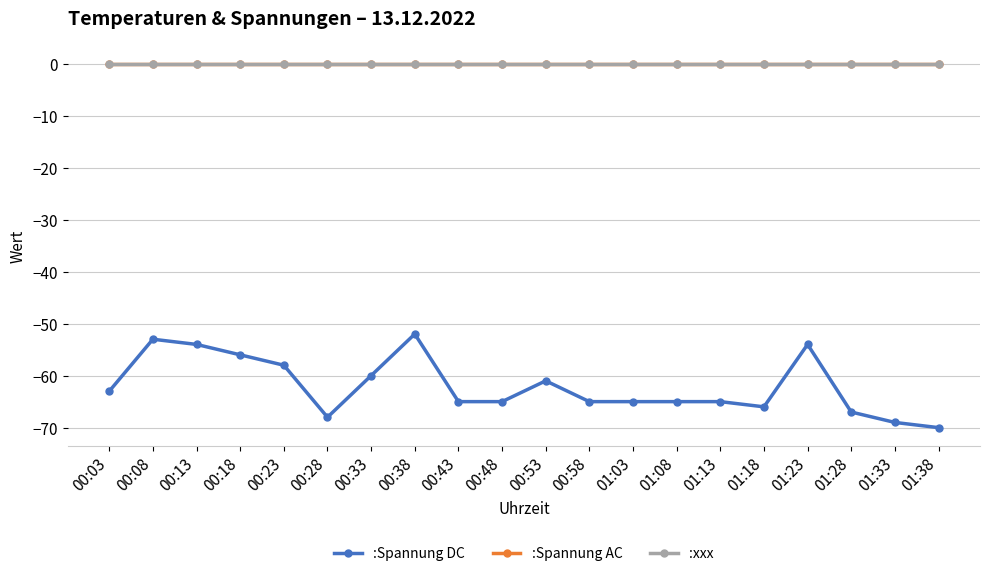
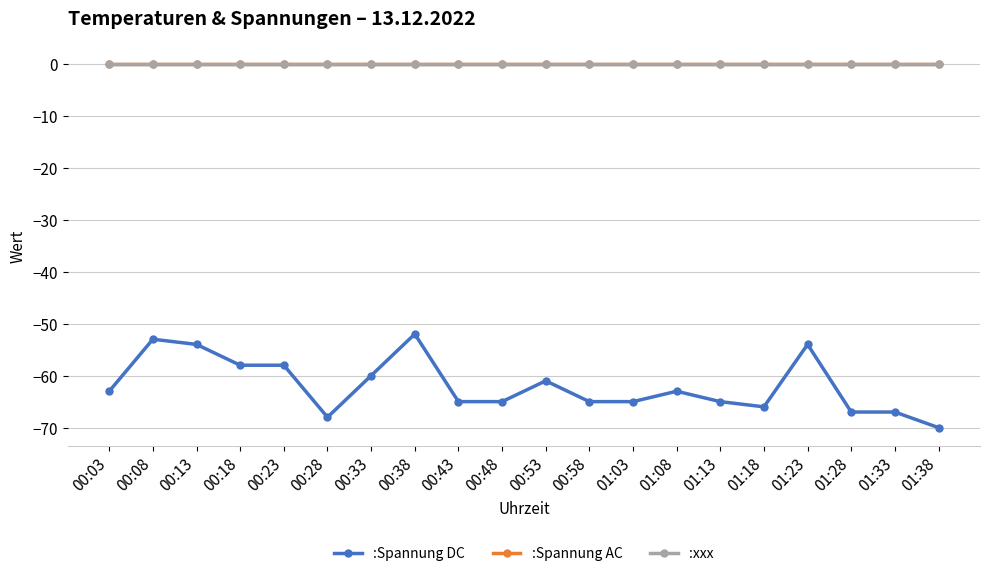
:Spannung DC, 00:18: -56 -> -58
:Spannung DC, 01:08: -65 -> -63
:Spannung DC, 01:33: -69 -> -67
